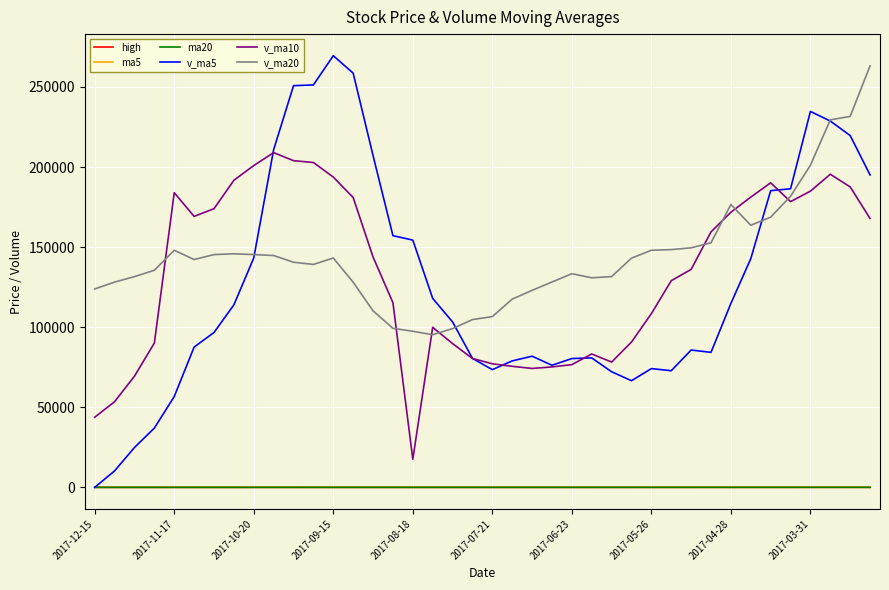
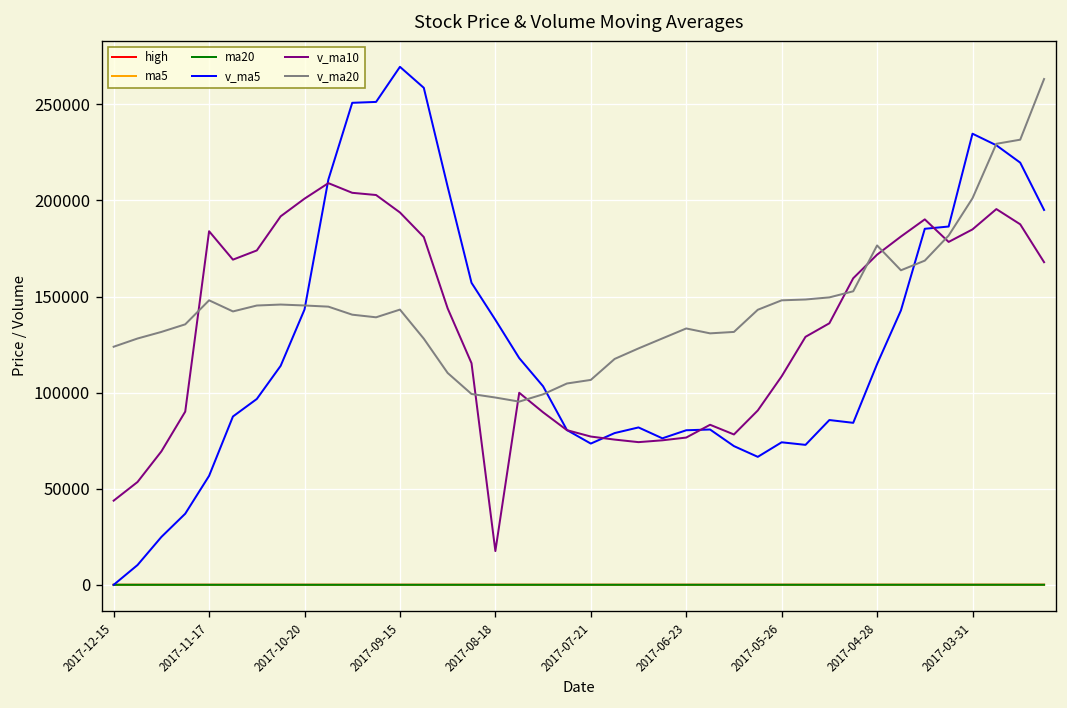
v_ma5, 2017-08-18: 154000 -> 138000
